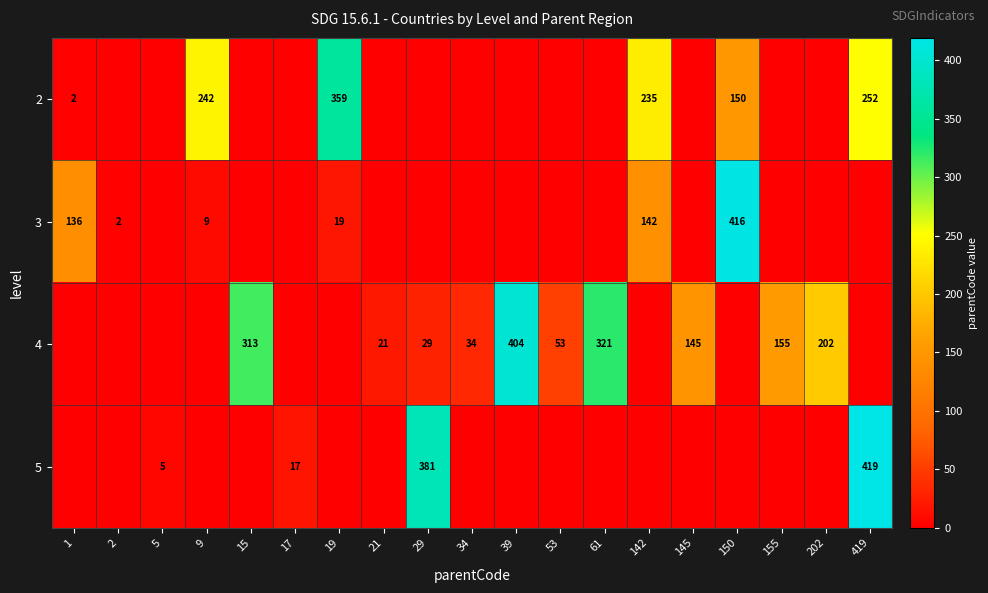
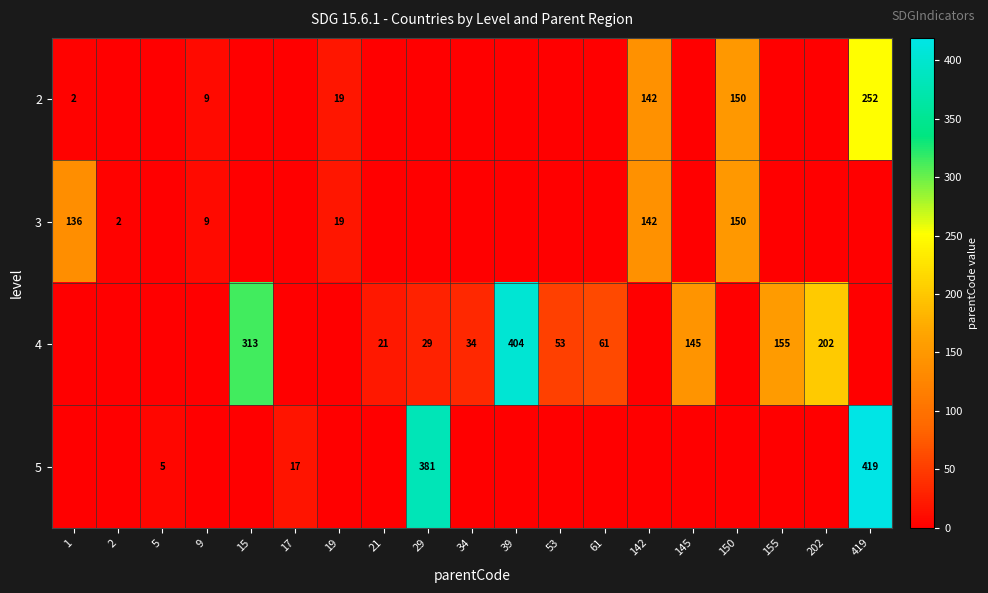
2, 9: 242 -> 9
2, 19: 359 -> 19
2, 142: 235 -> 142
3, 150: 416 -> 150
4, 61: 321 -> 61
